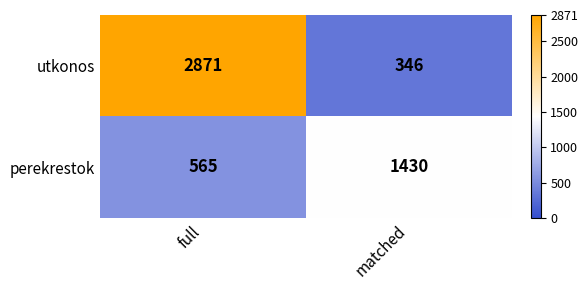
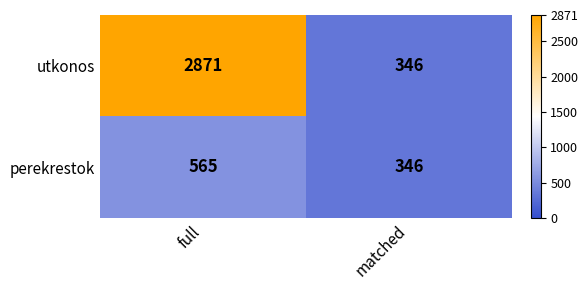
perekrestok, matched: 1430 -> 346
